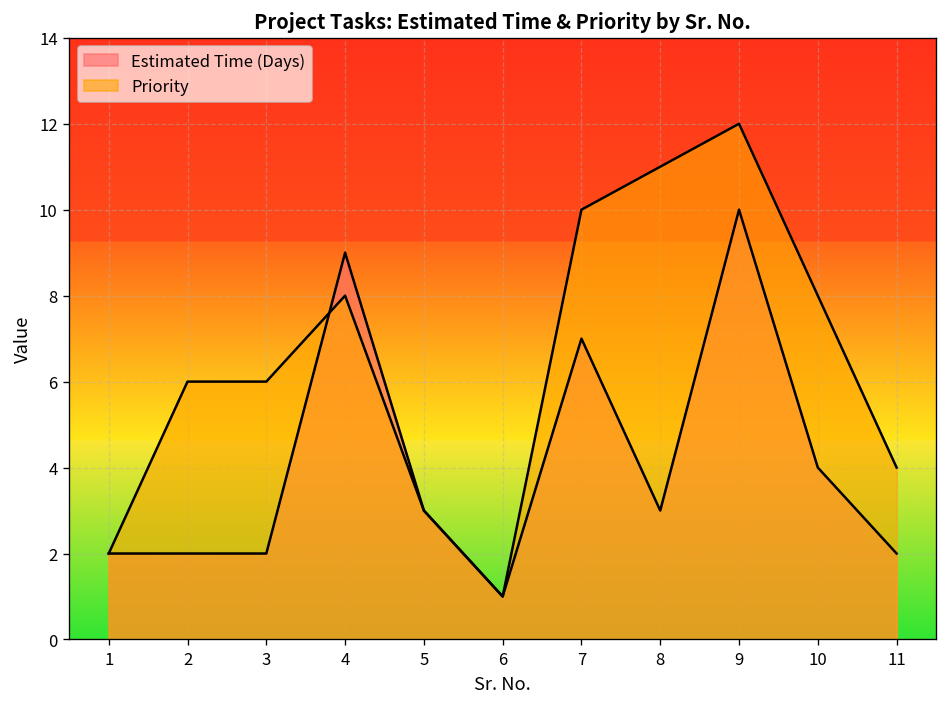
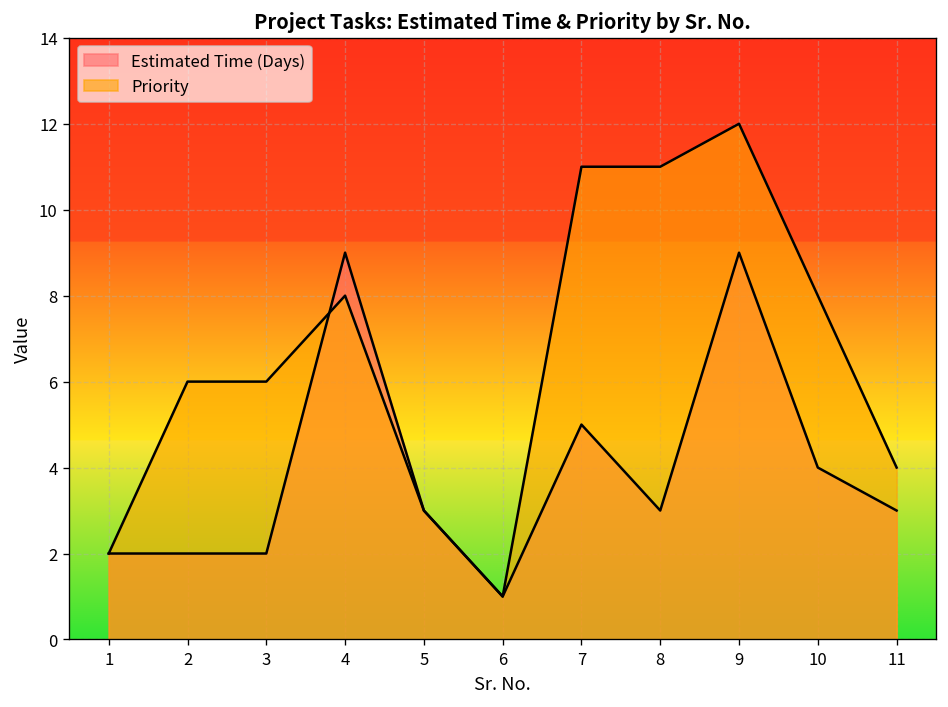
Estimated Time (Days), 7: 7 -> 5
Priority, 7: 10 -> 11
Estimated Time (Days), 9: 10 -> 9
Estimated Time (Days), 11: 2 -> 3
